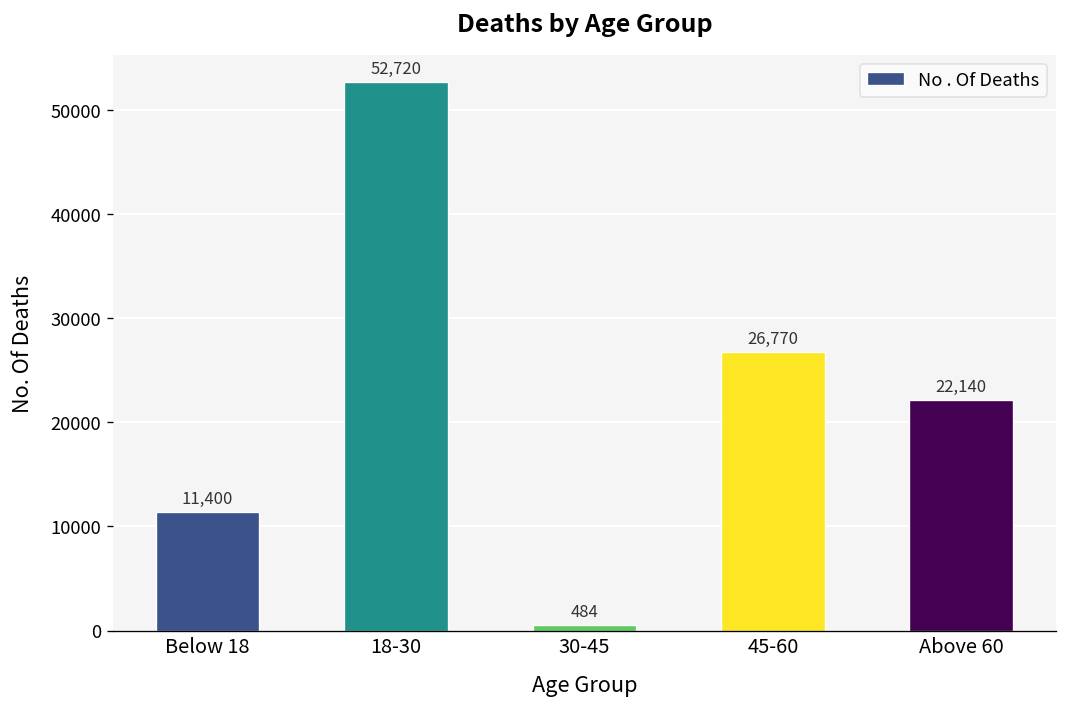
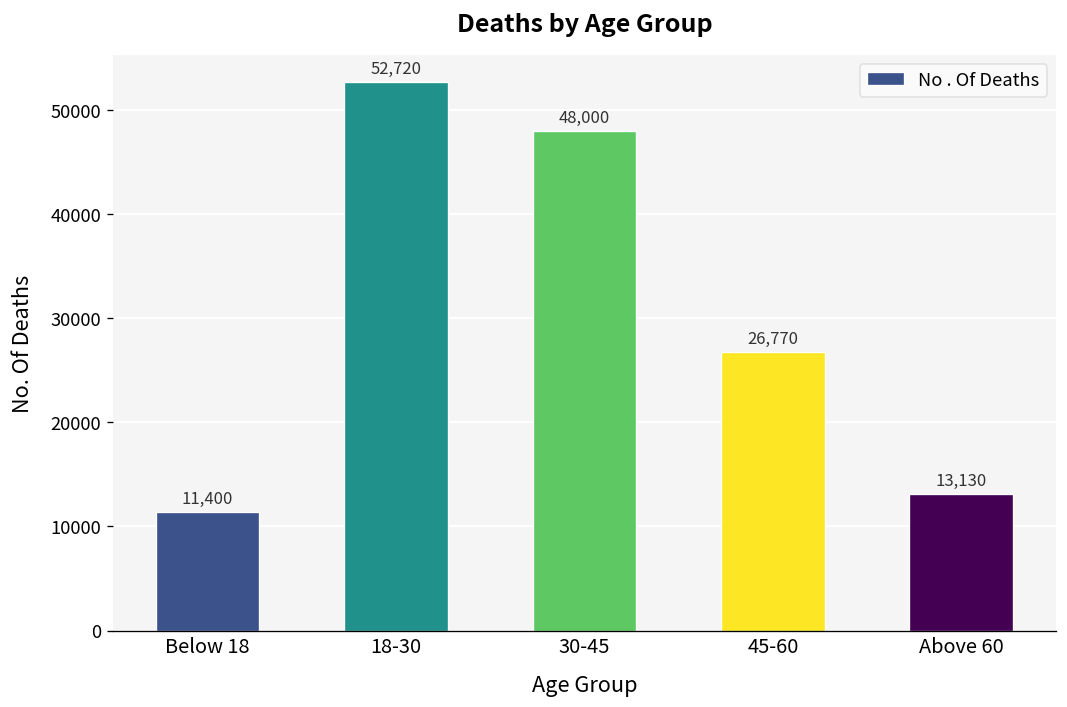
30-45: 484 -> 48,000
Above 60: 22,140 -> 13,130
